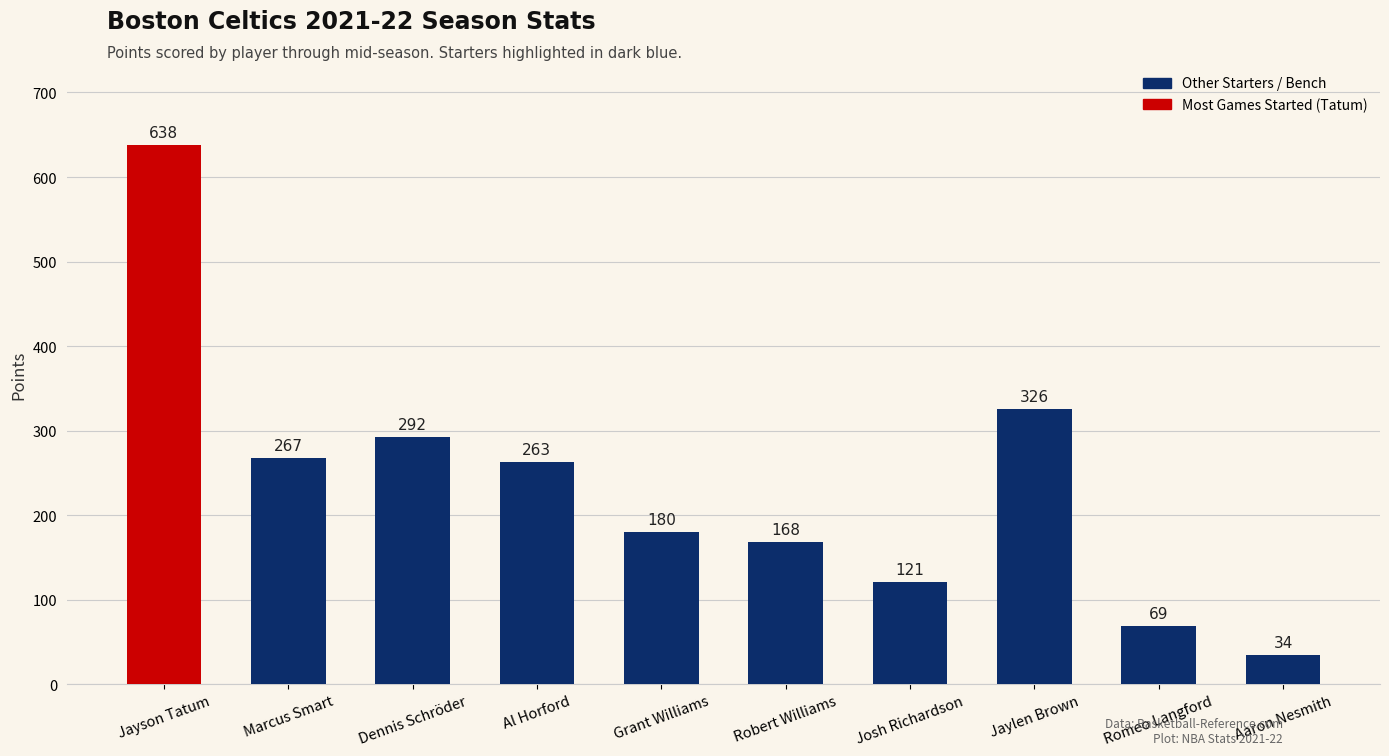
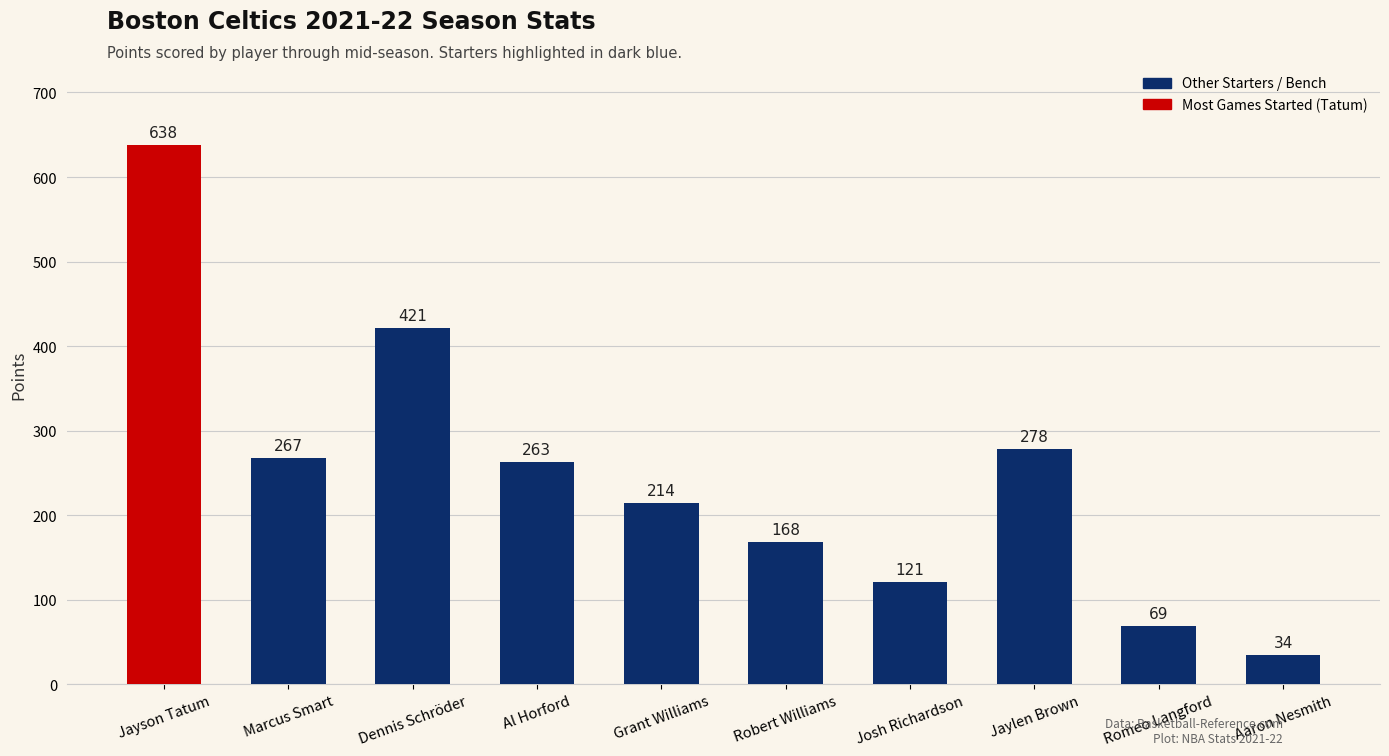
Dennis Schröder: 292 -> 421
Grant Williams: 180 -> 214
Jaylen Brown: 326 -> 278
